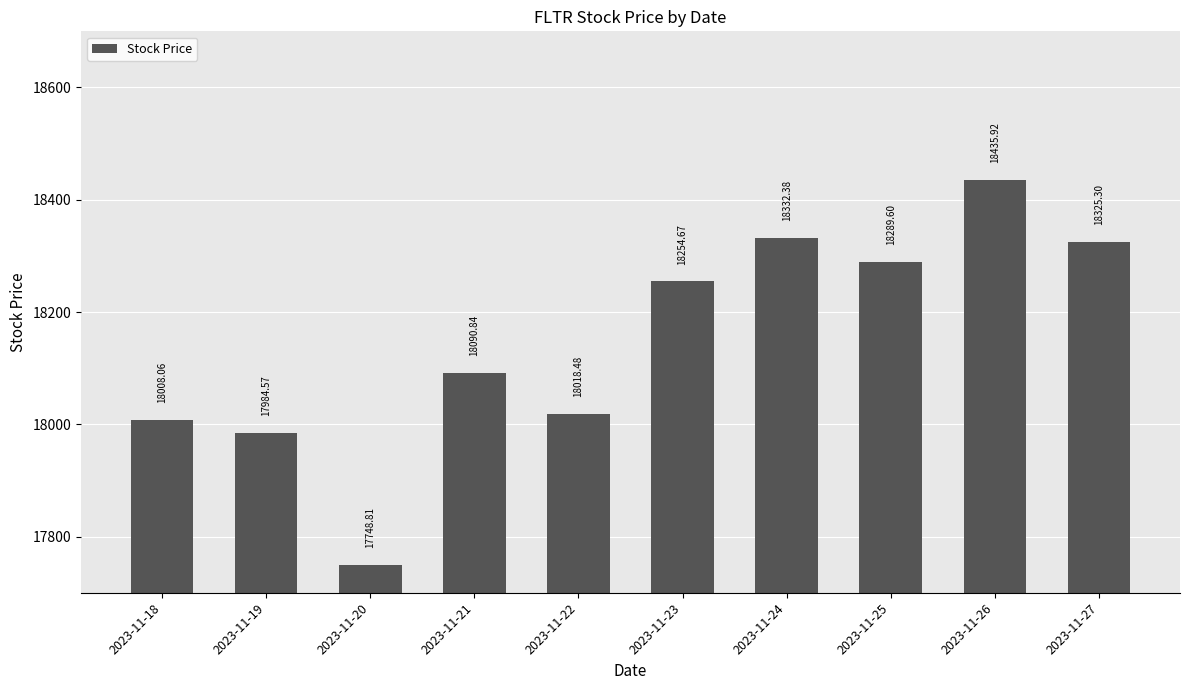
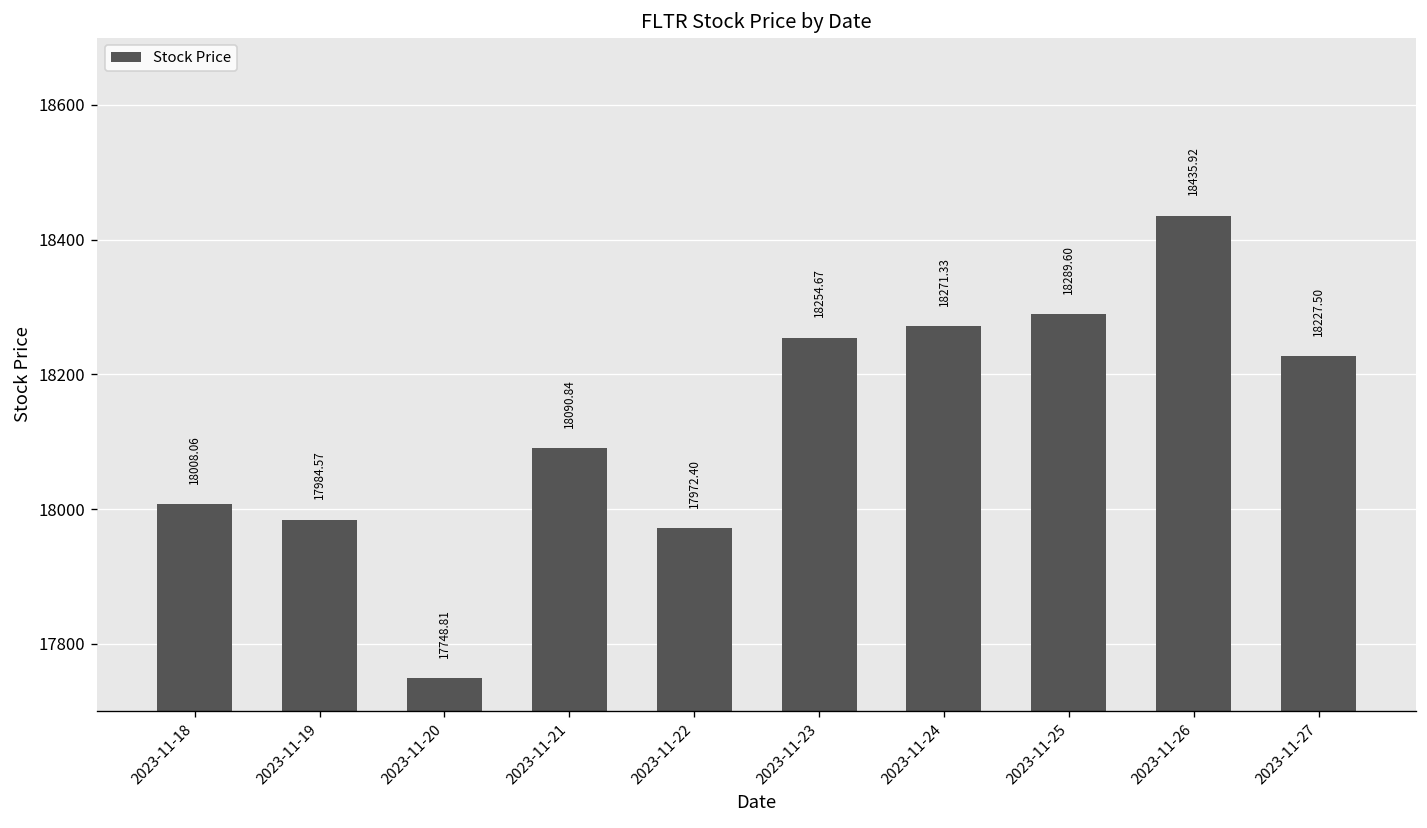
2023-11-22: 18018.48 -> 17972.40
2023-11-24: 18332.38 -> 18271.33
2023-11-27: 18325.30 -> 18227.50
